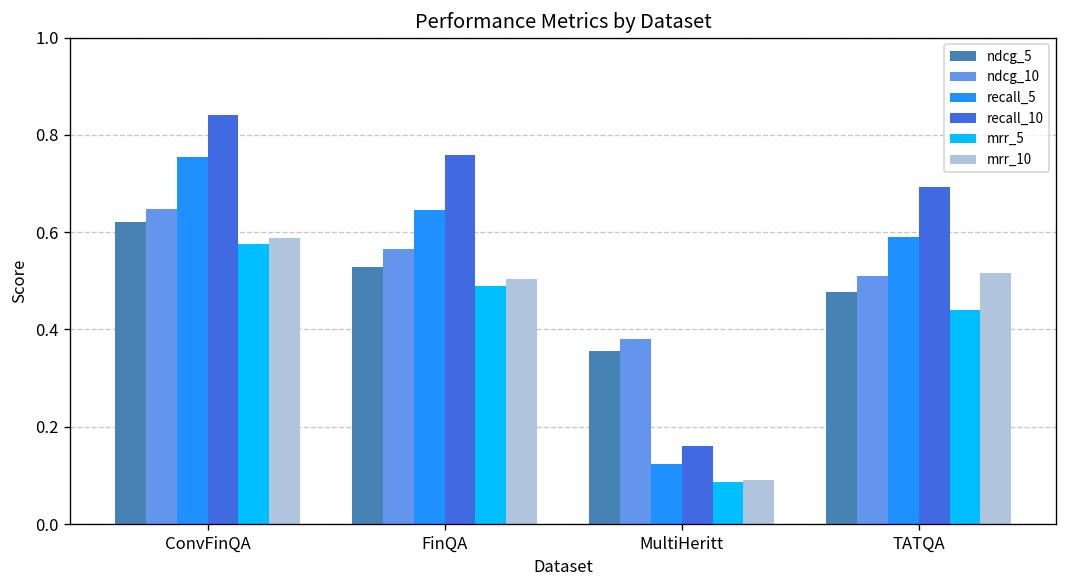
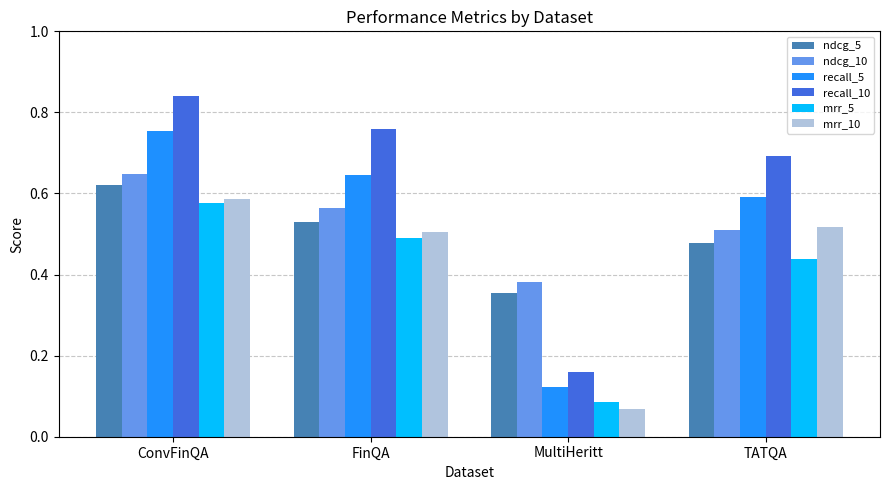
mrr_10, MultiHeritt: 0.09 -> 0.07
